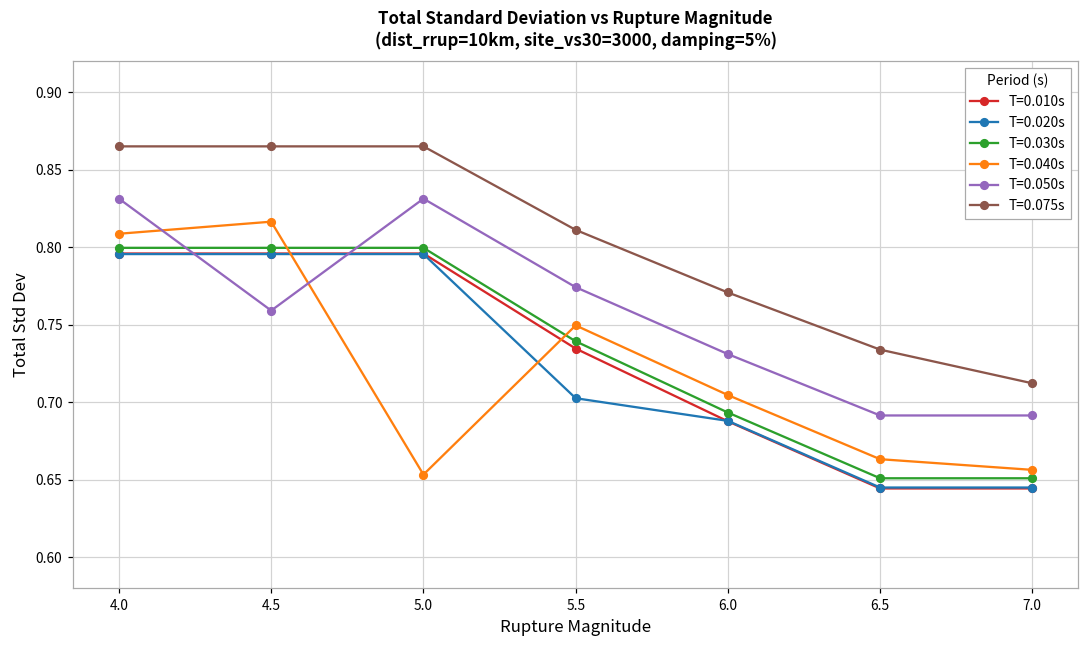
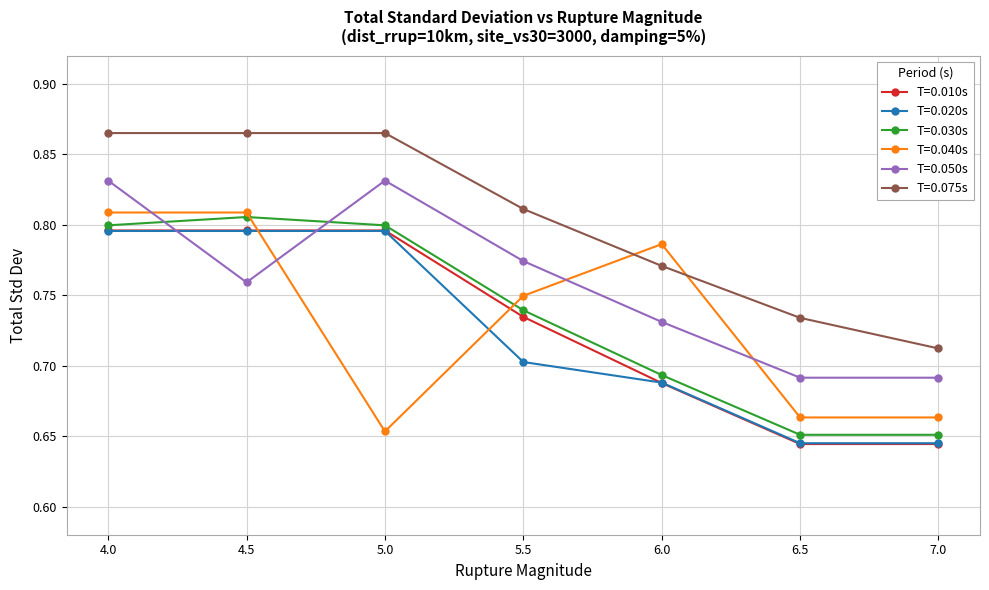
T=0.030s, 4.5: 0.800 -> 0.805
T=0.040s, 4.5: 0.816 -> 0.809
T=0.040s, 6.0: 0.705 -> 0.786
T=0.040s, 7.0: 0.656 -> 0.663
